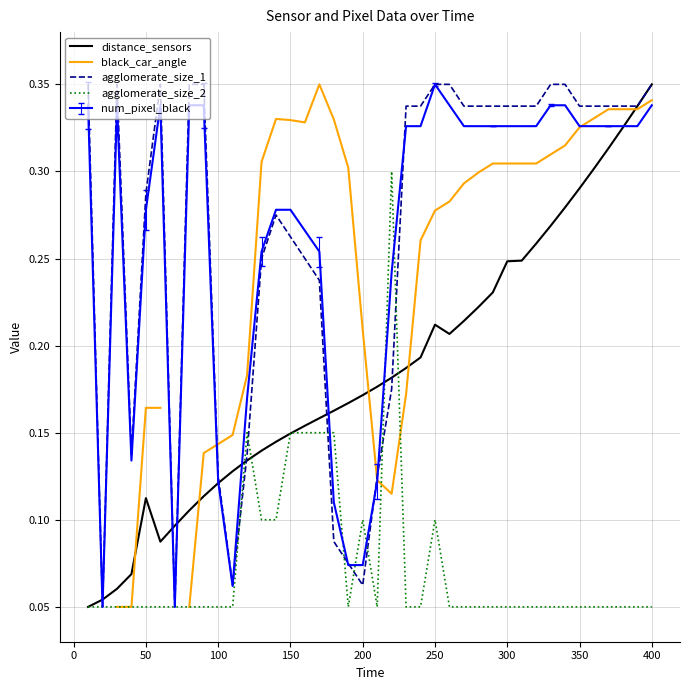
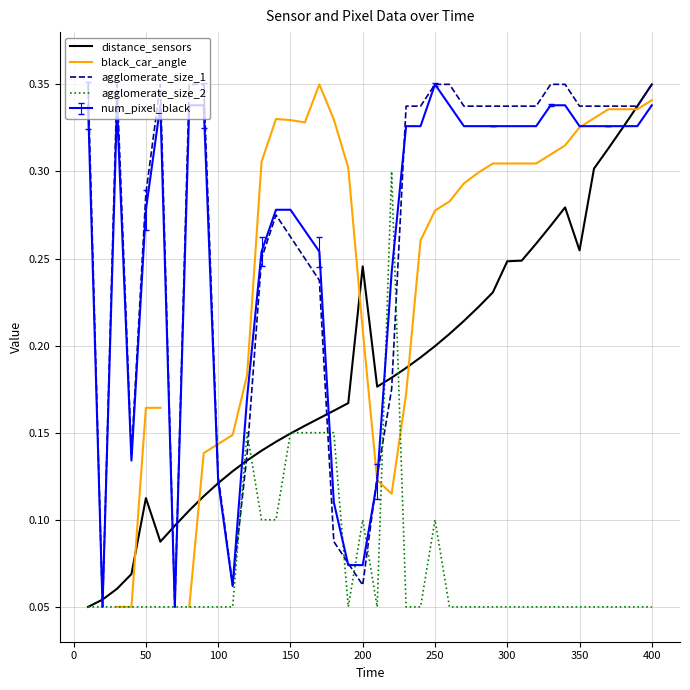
distance_sensors, 200: 0.172 -> 0.245
distance_sensors, 250: 0.212 -> 0.200
distance_sensors, 350: 0.290 -> 0.255
